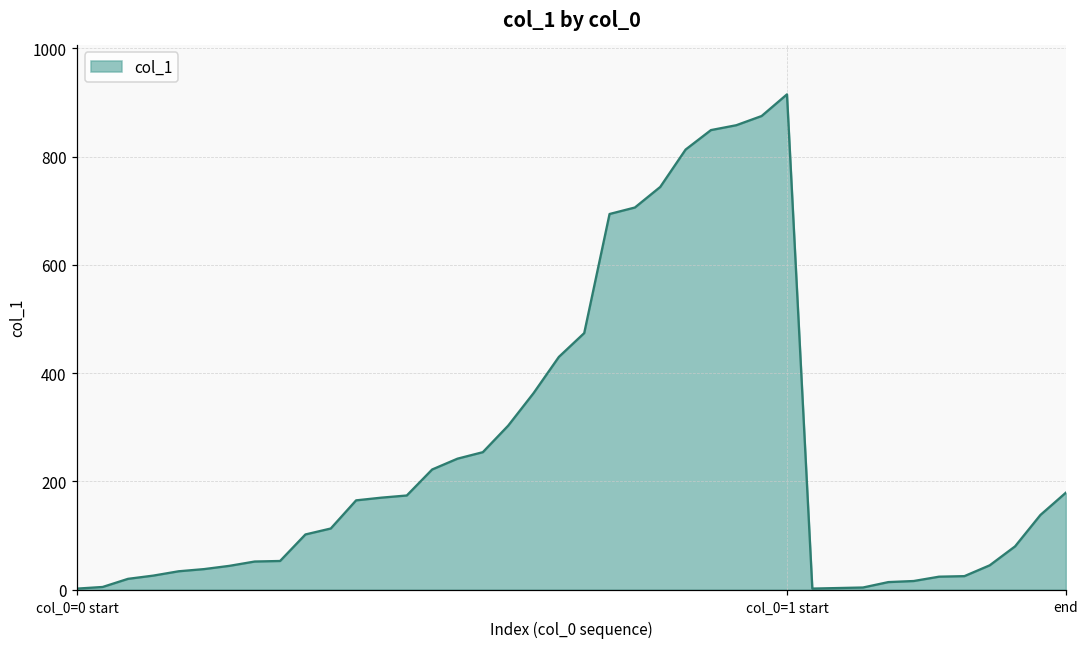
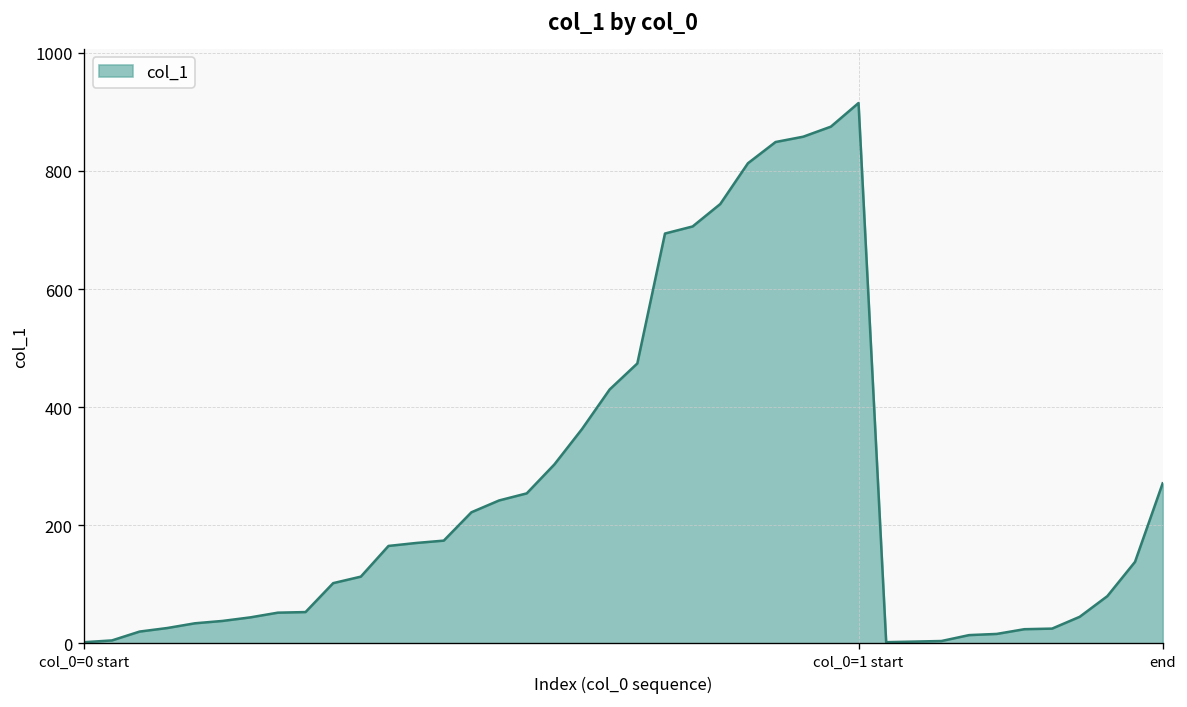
end: 180 -> 270
